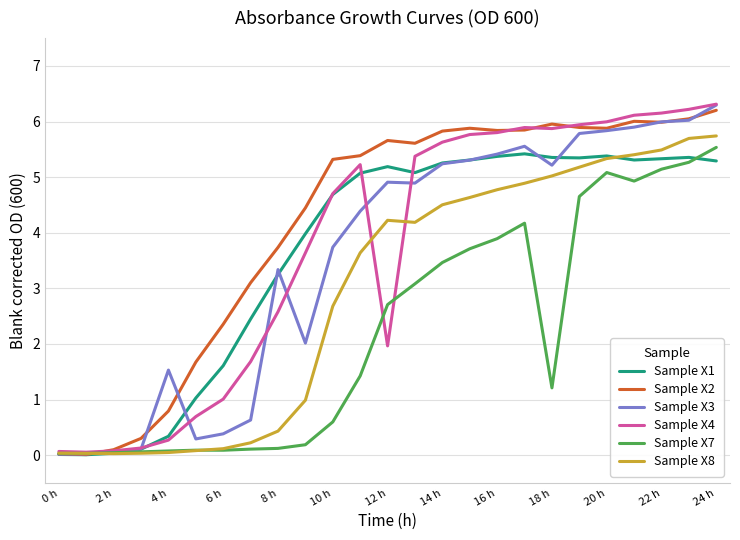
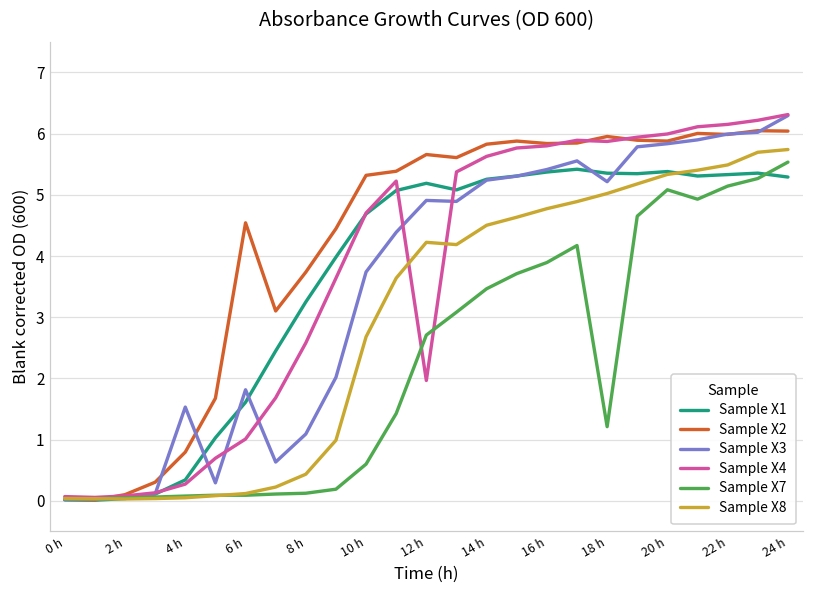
Sample X2, 6 h: 2.4 -> 4.5
Sample X3, 6 h: 0.4 -> 1.8
Sample X3, 8 h: 3.3 -> 1.1
Sample X2, 24 h: 6.2 -> 6.0
